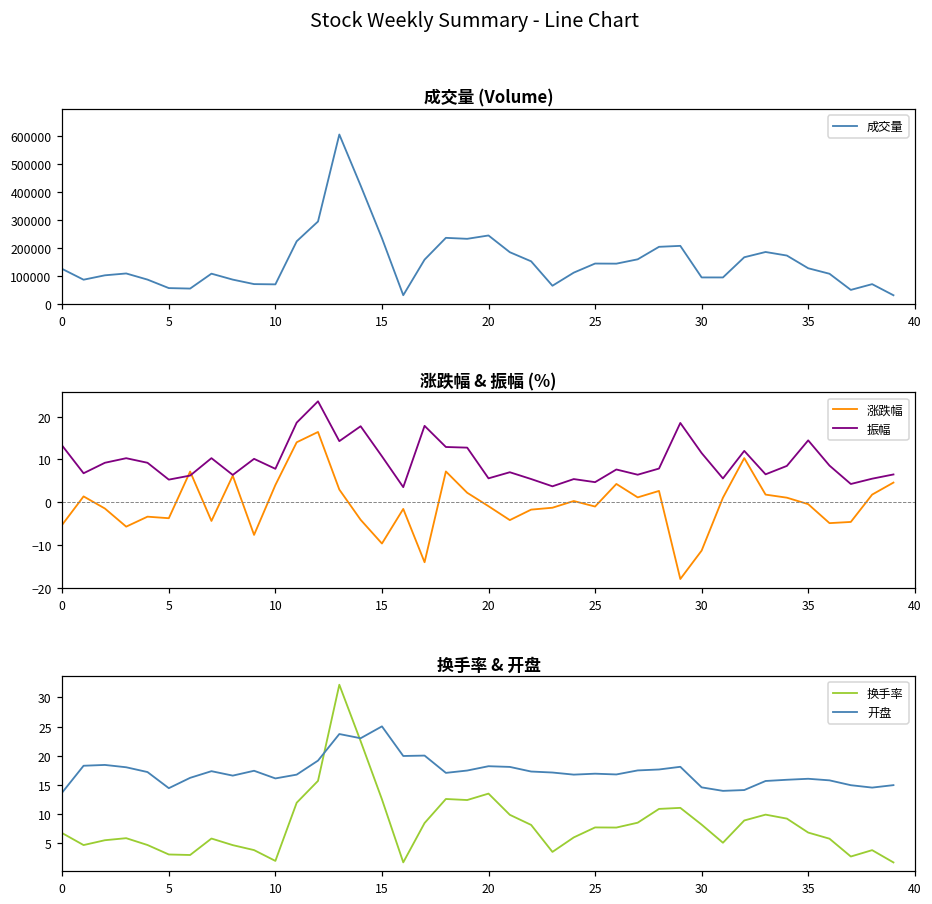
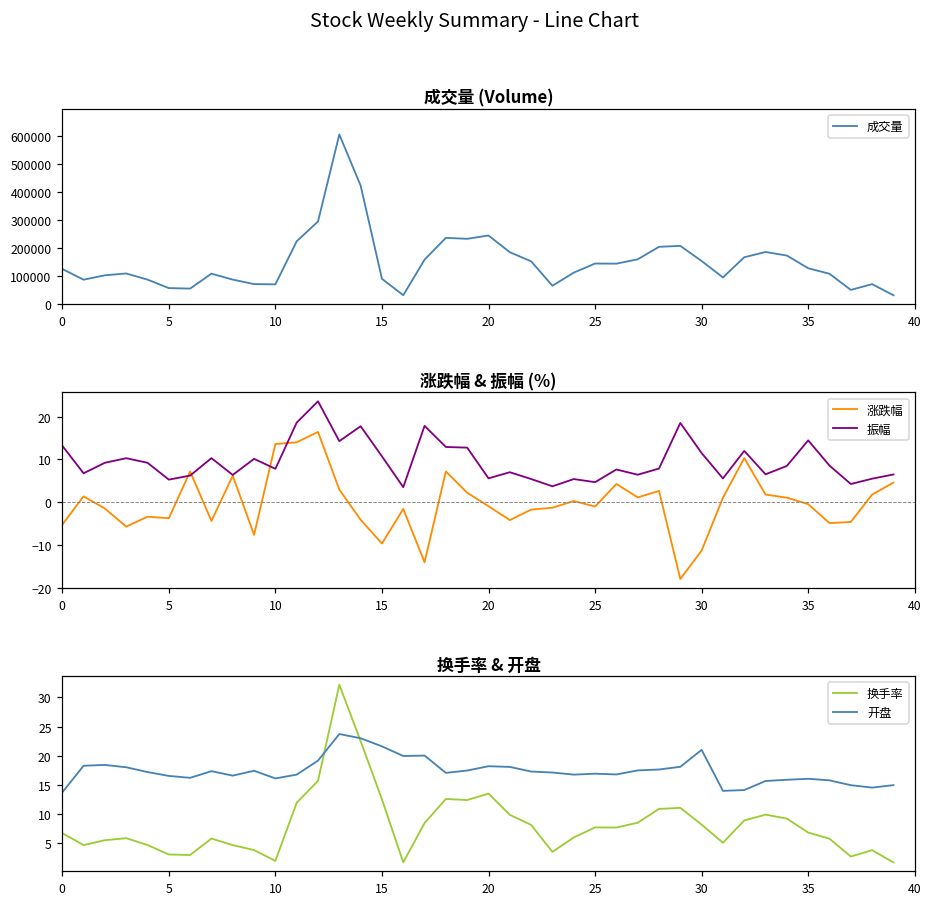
成交量 (Volume), 15: 240000 -> 90000
成交量 (Volume), 30: 100000 -> 150000
涨跌幅 & 振幅 (%), 涨跌幅, 10: 4 -> 14
换手率 & 开盘, 开盘, 5: 14 -> 17
换手率 & 开盘, 开盘, 15: 25 -> 22
换手率 & 开盘, 开盘, 30: 15 -> 21
